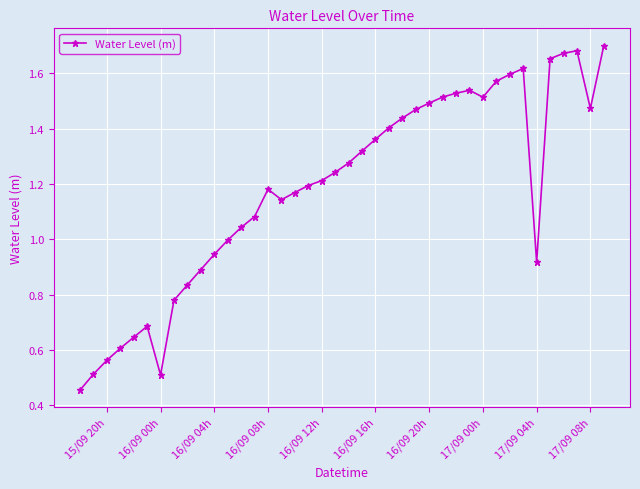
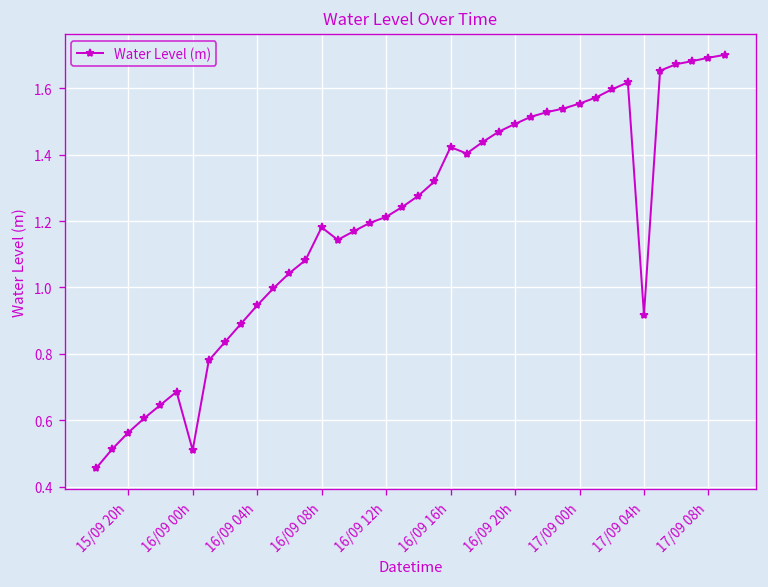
16/09 16h: 1.36 -> 1.42
17/09 00h: 1.51 -> 1.55
17/09 08h: 1.47 -> 1.69
